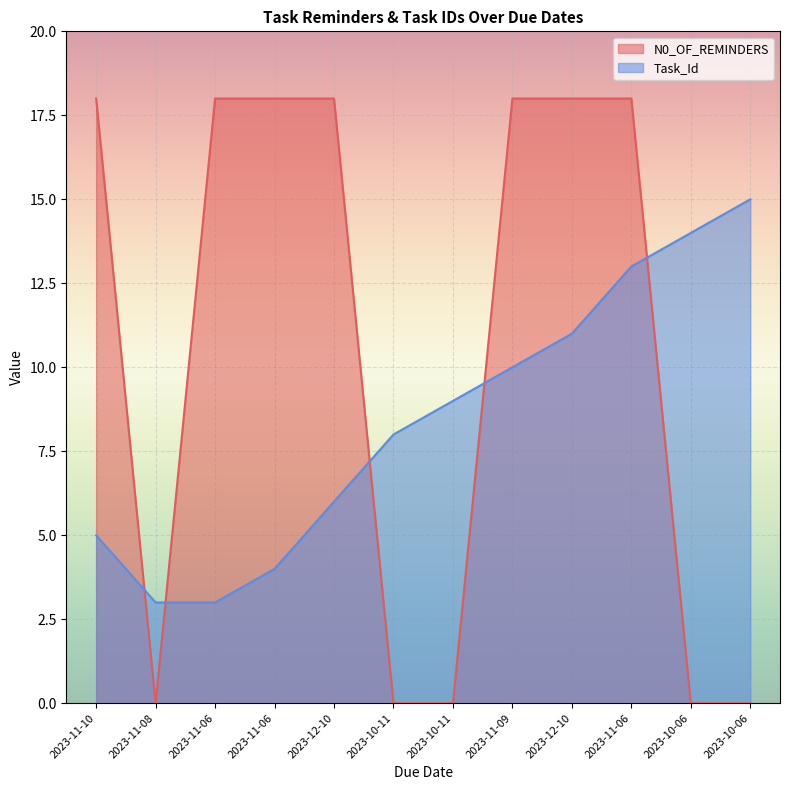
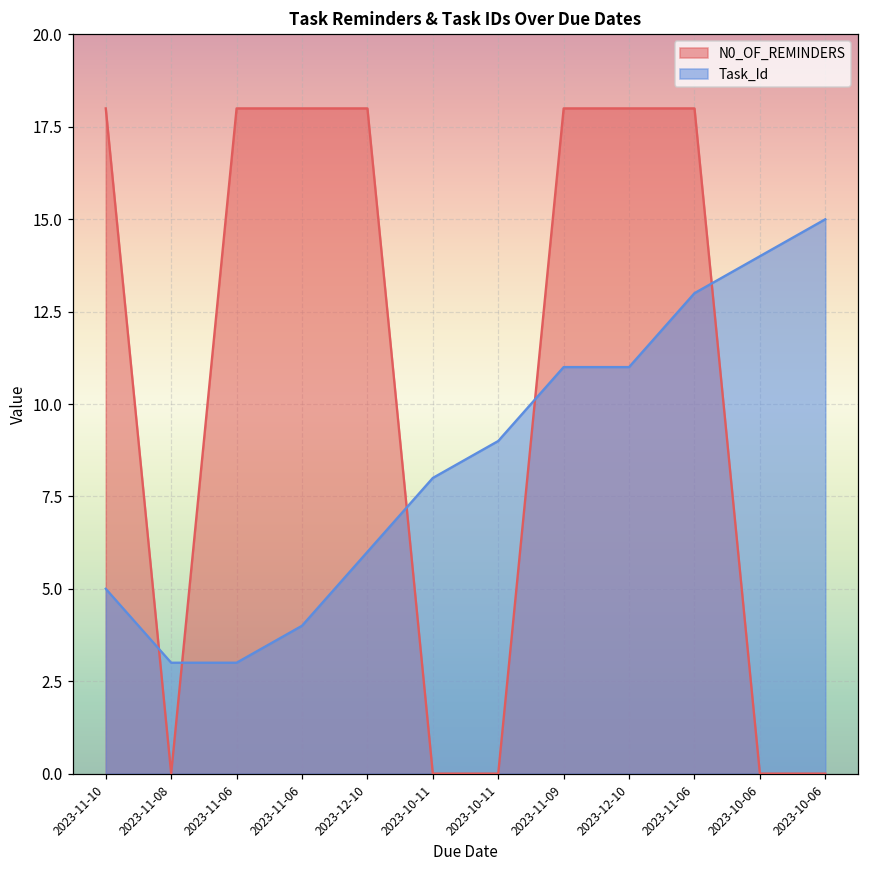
Task_Id, 2023-11-09: 10 -> 11
